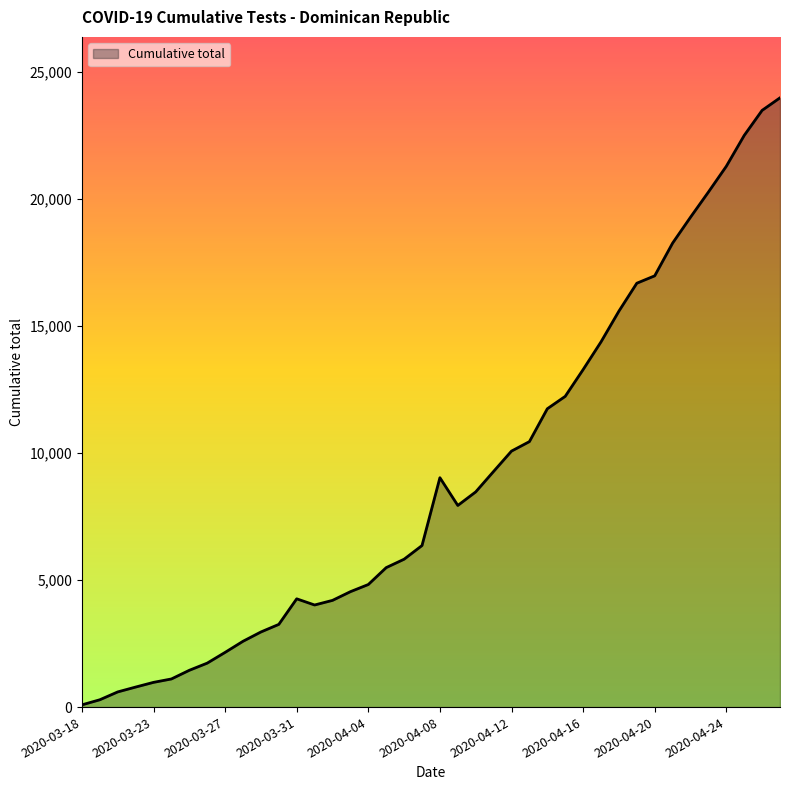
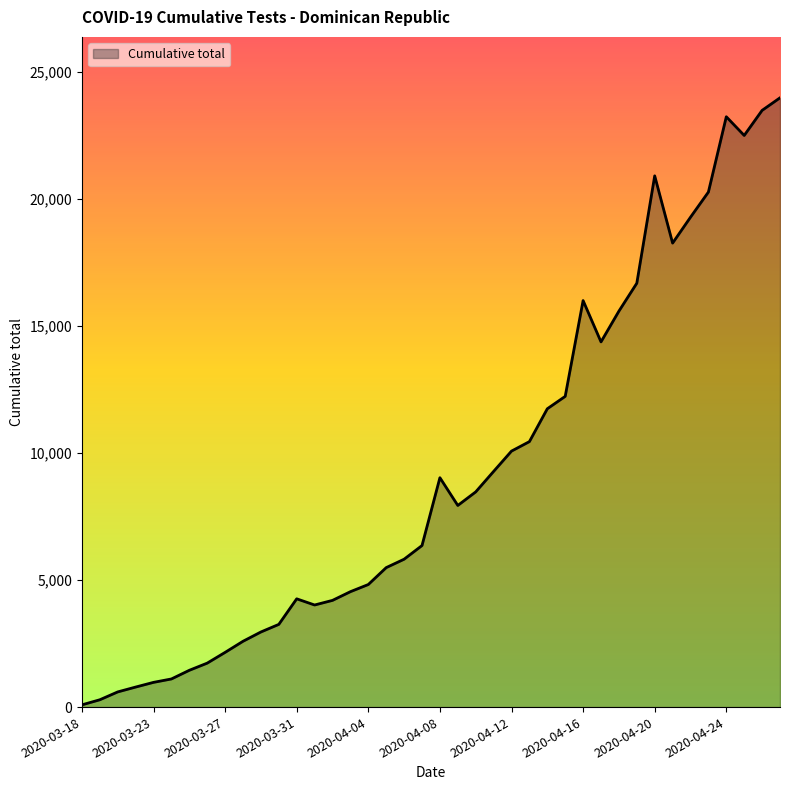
2020-04-16: 13,300 -> 16,000
2020-04-20: 17,000 -> 20,900
2020-04-24: 21,300 -> 23,200
